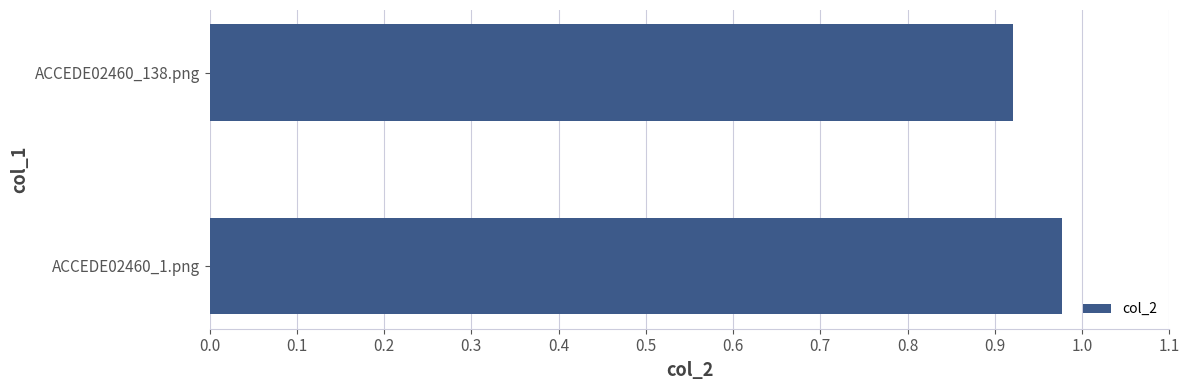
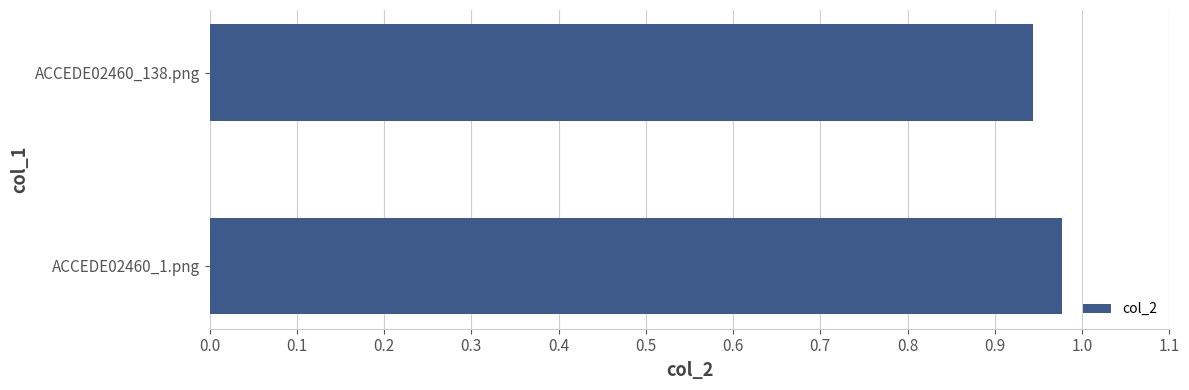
ACCEDE02460_138.png: 0.92 -> 0.94
